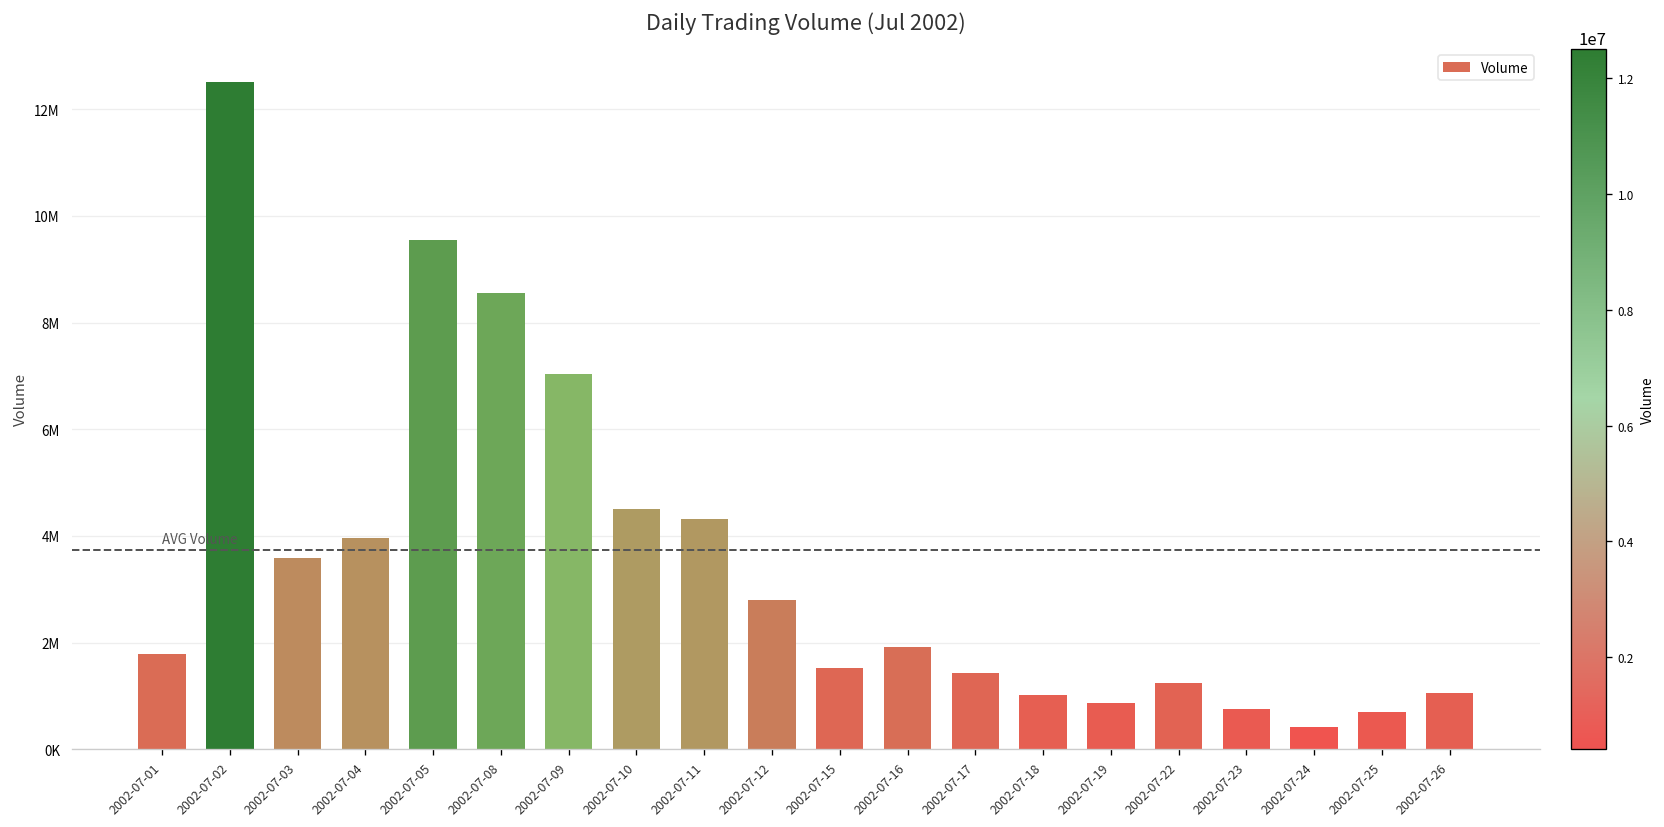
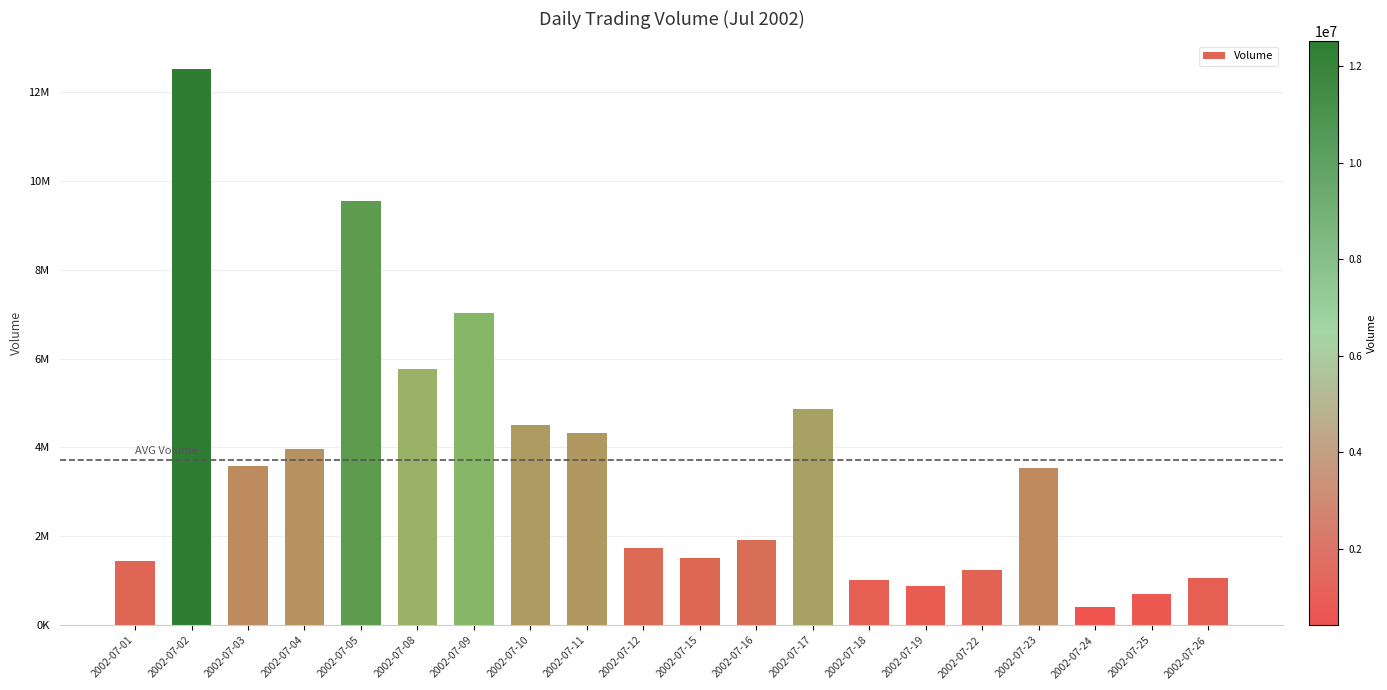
2002-07-01: 1800000 -> 1400000
2002-07-08: 8600000 -> 5800000
2002-07-12: 2800000 -> 1700000
2002-07-17: 1400000 -> 4900000
2002-07-23: 800000 -> 3500000
